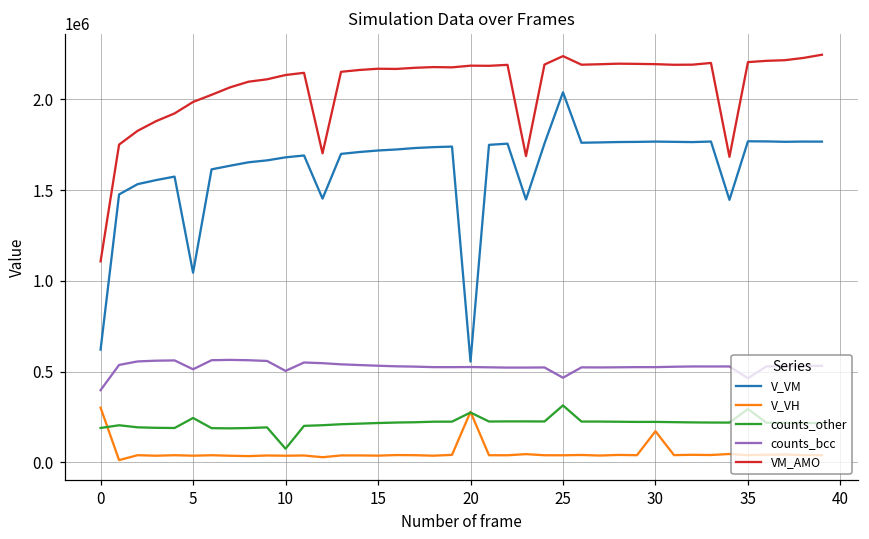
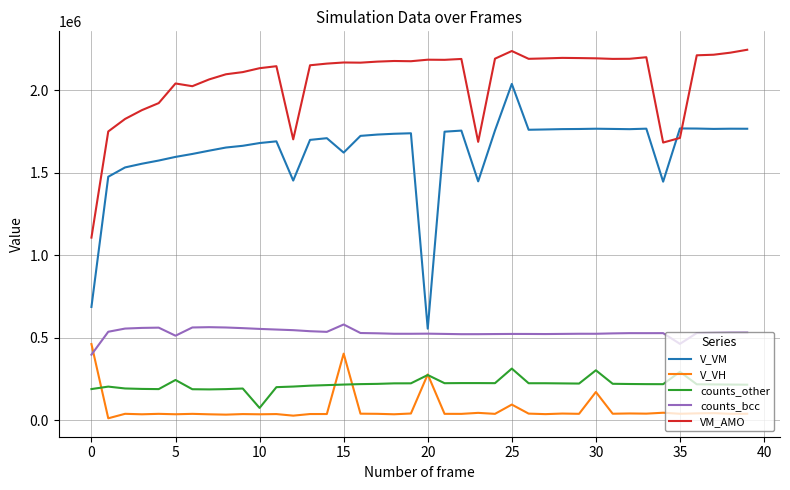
V_VM, 0: 620000 -> 690000
V_VH, 0: 300000 -> 460000
V_VM, 5: 1050000 -> 1600000
VM_AMO, 5: 1990000 -> 2040000
counts_bcc, 10: 500000 -> 550000
V_VM, 15: 1720000 -> 1620000
V_VH, 15: 40000 -> 400000
counts_bcc, 15: 530000 -> 580000
V_VH, 25: 40000 -> 100000
counts_bcc, 25: 470000 -> 520000
counts_other, 30: 220000 -> 300000
VM_AMO, 35: 2210000 -> 1710000
